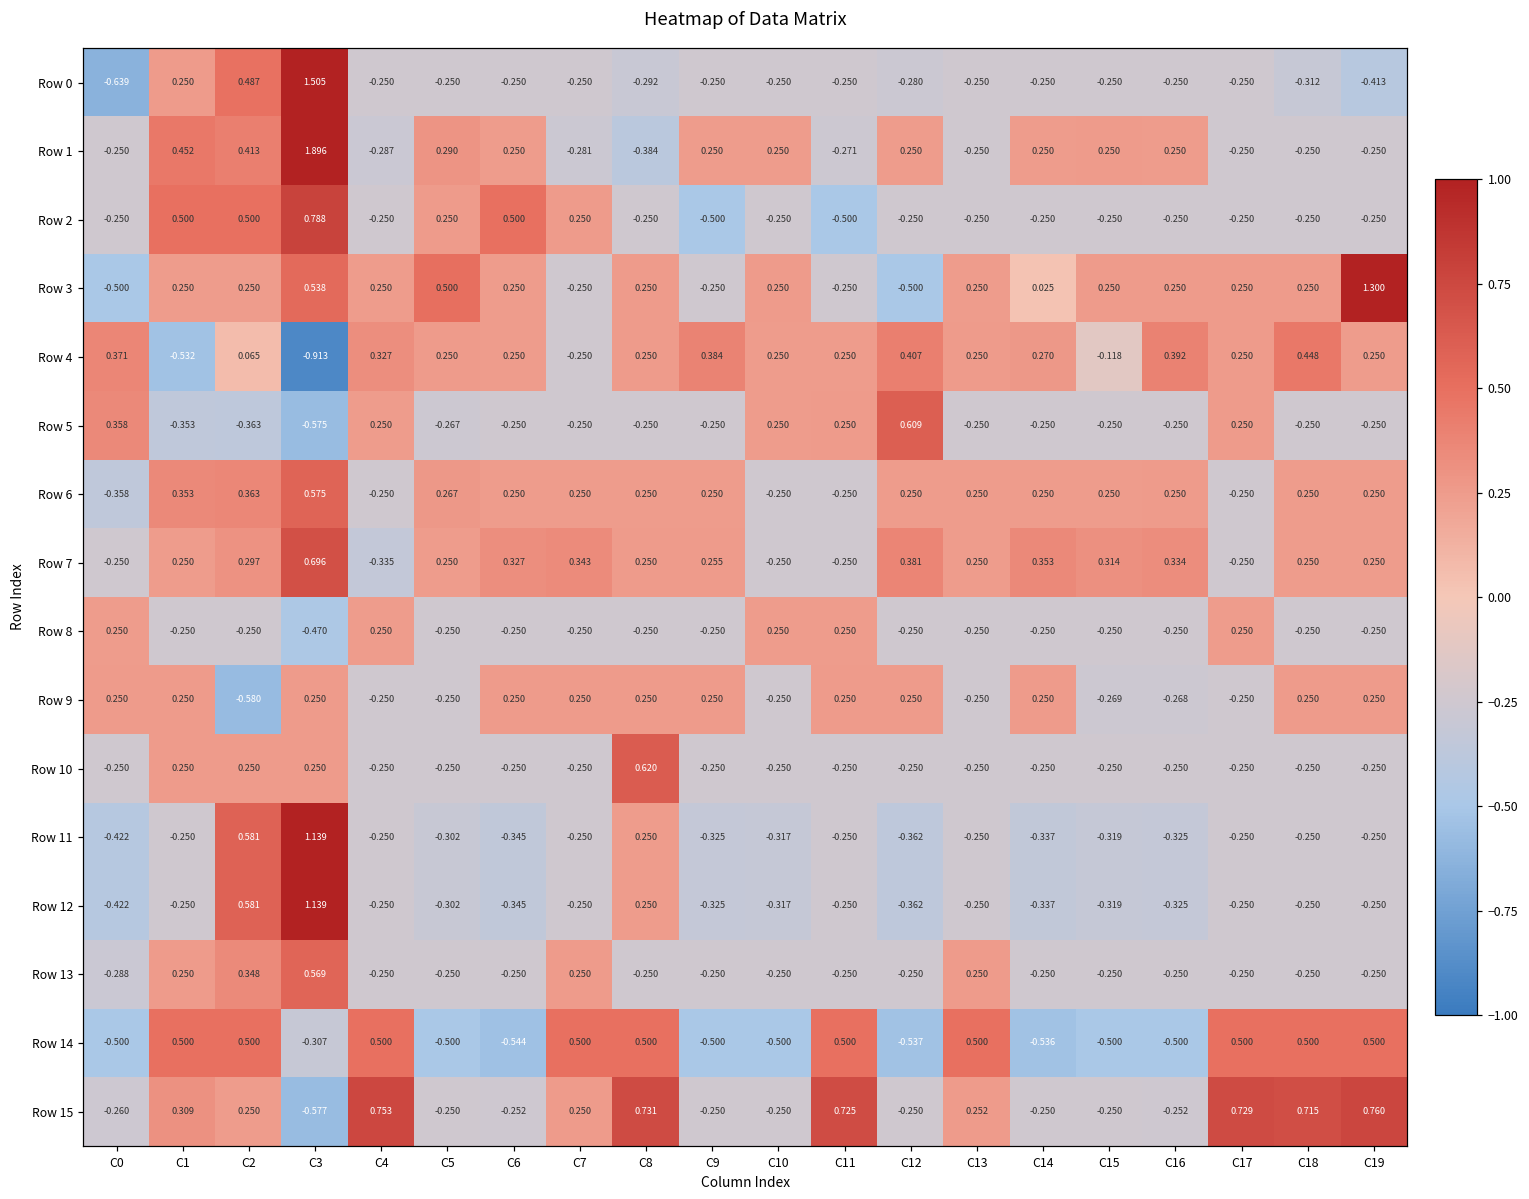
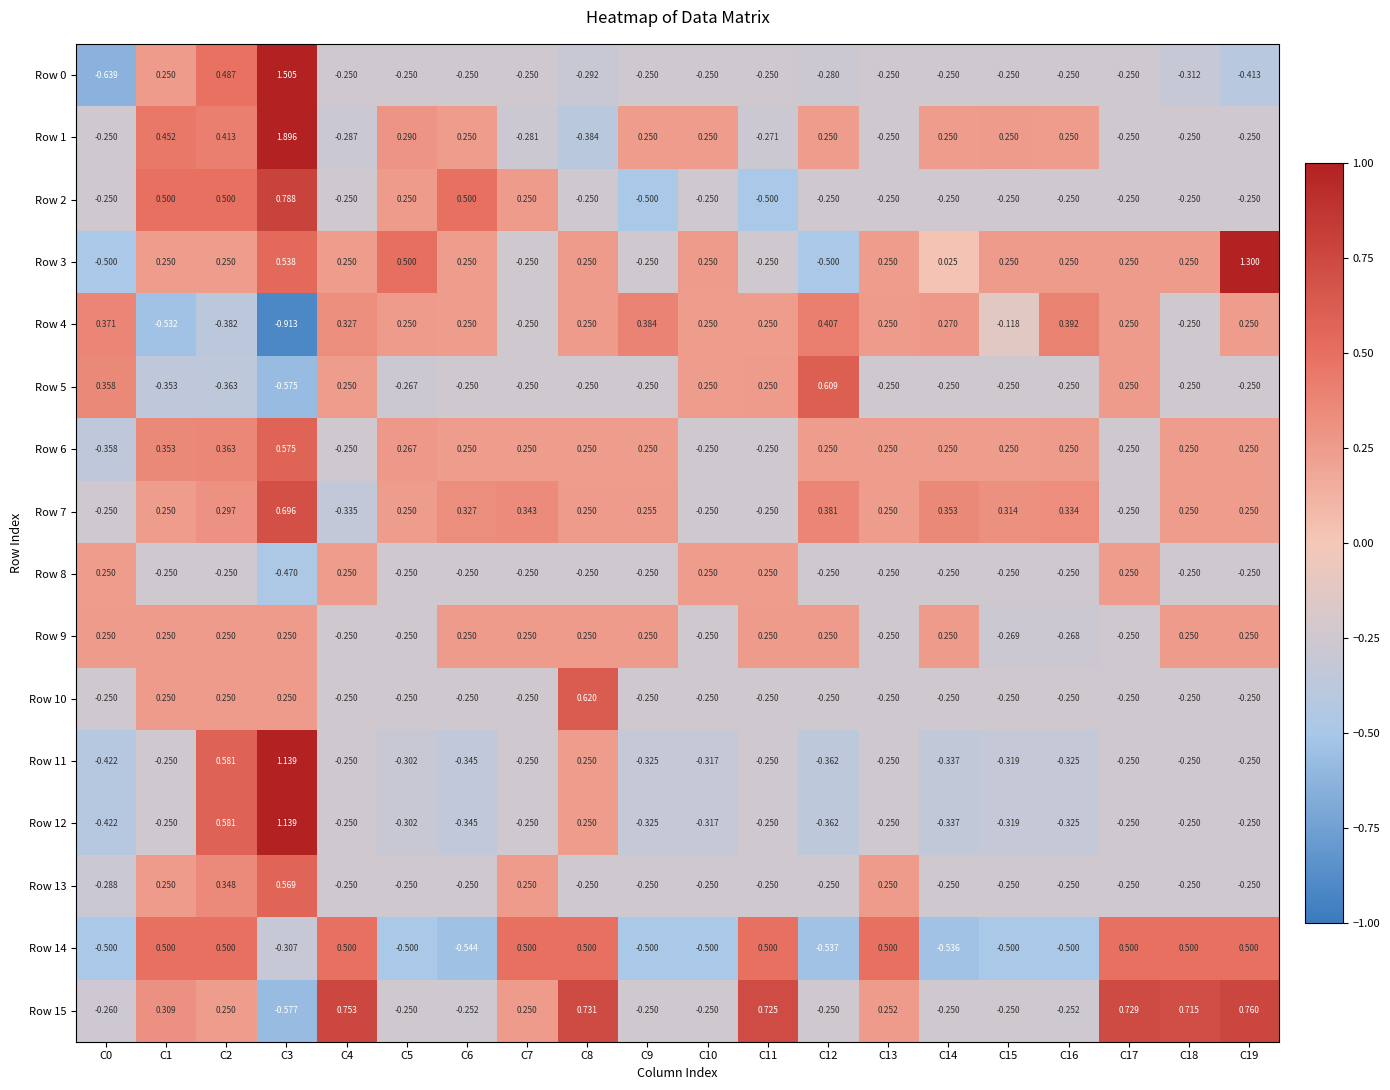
Row 4, C2: 0.065 -> -0.382
Row 4, C18: 0.448 -> -0.250
Row 9, C2: -0.580 -> 0.250
